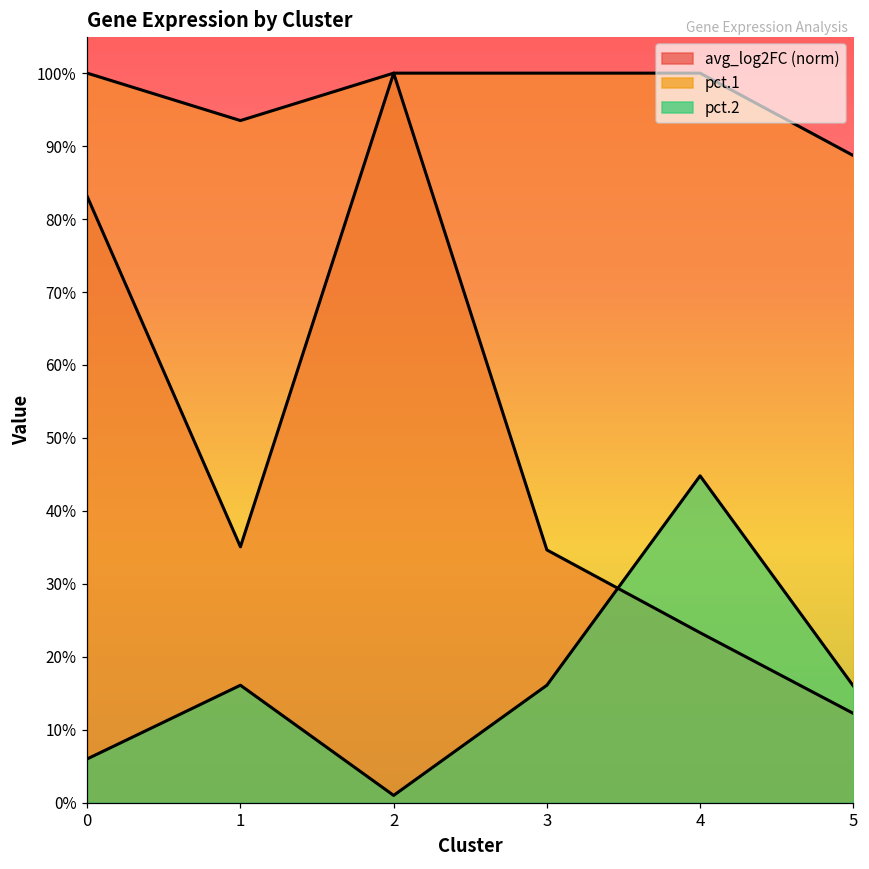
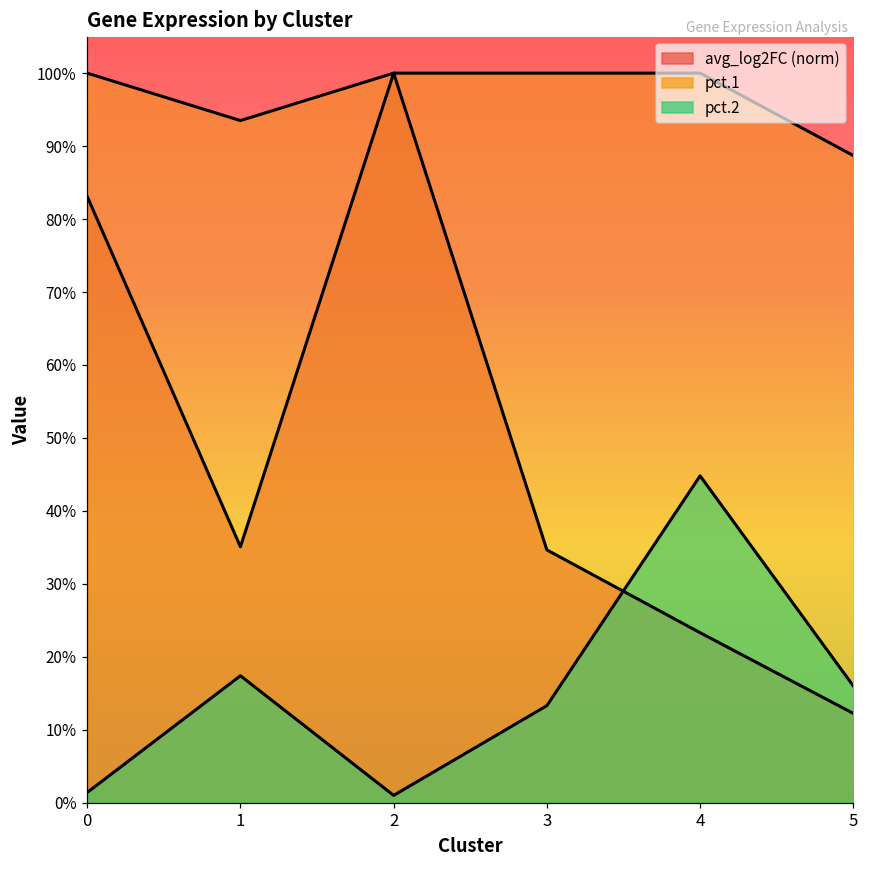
pct.2, 0: 6% -> 1%
pct.2, 1: 16% -> 17%
pct.2, 3: 16% -> 13%
